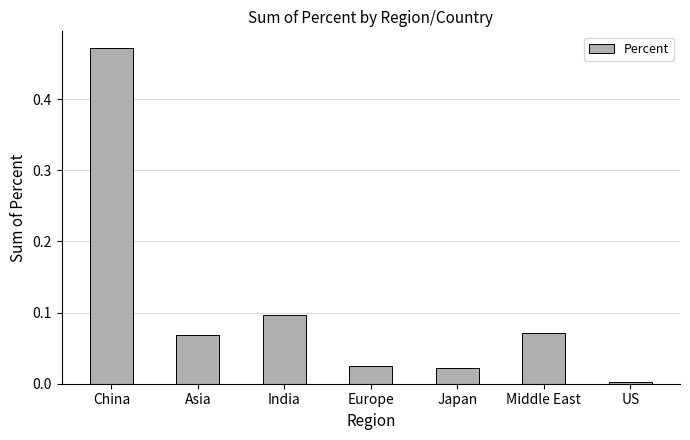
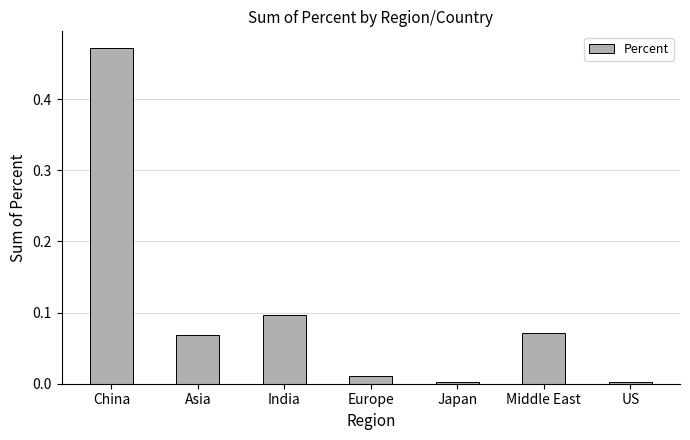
Europe: 0.02 -> 0.01
Japan: 0.02 -> 0.00
